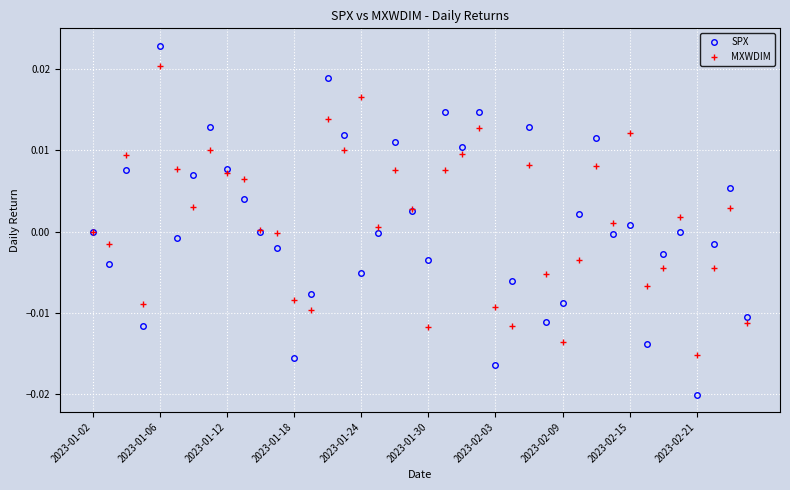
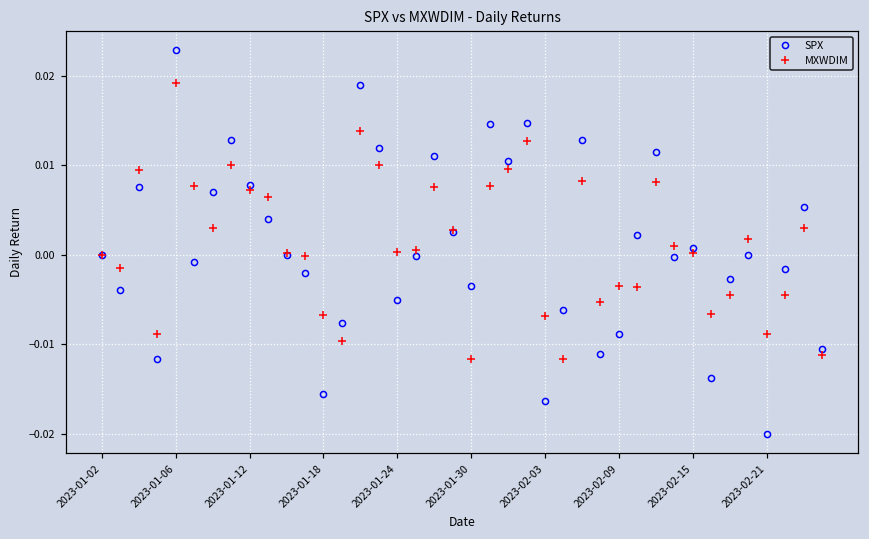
MXWDIM, 2023-01-06: 0.020 -> 0.019
MXWDIM, 2023-01-18: -0.008 -> -0.007
MXWDIM, 2023-01-24: 0.016 -> 0.000
MXWDIM, 2023-02-03: -0.009 -> -0.007
MXWDIM, 2023-02-09: -0.014 -> -0.004
MXWDIM, 2023-02-15: 0.012 -> 0.000
MXWDIM, 2023-02-21: -0.015 -> -0.009
